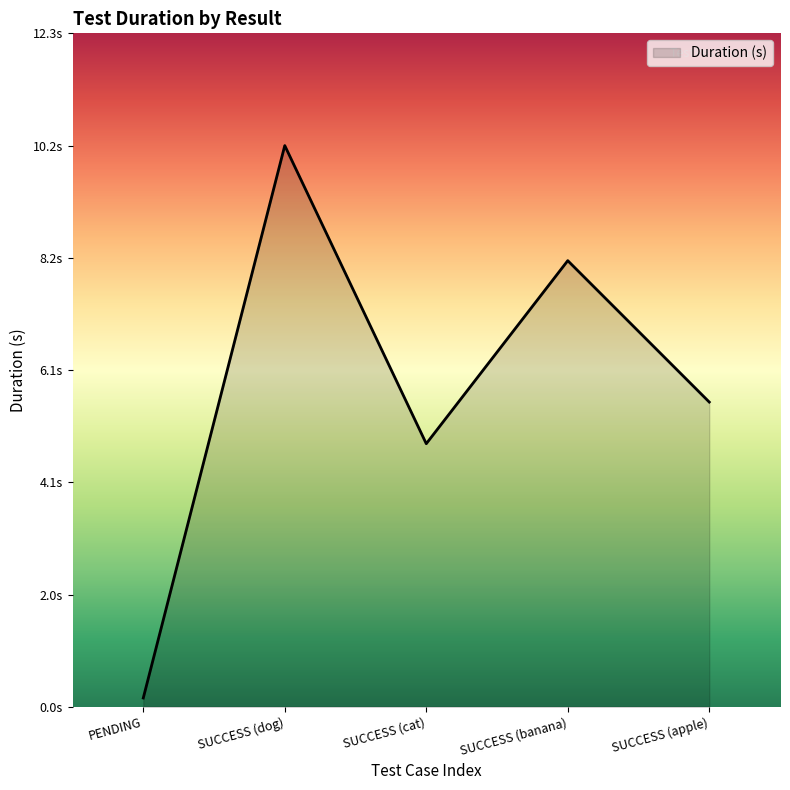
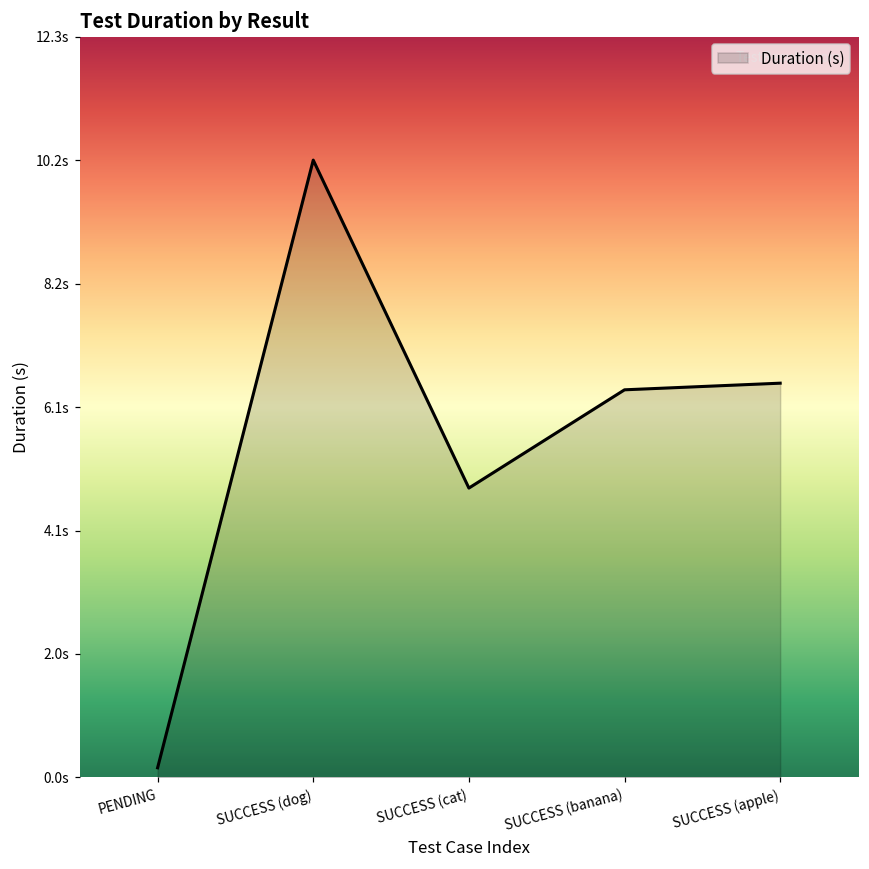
SUCCESS (banana): 8.1s -> 6.4s
SUCCESS (apple): 5.6s -> 6.5s
